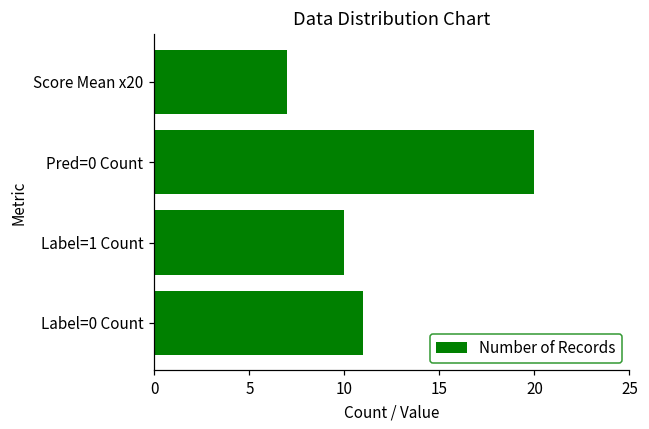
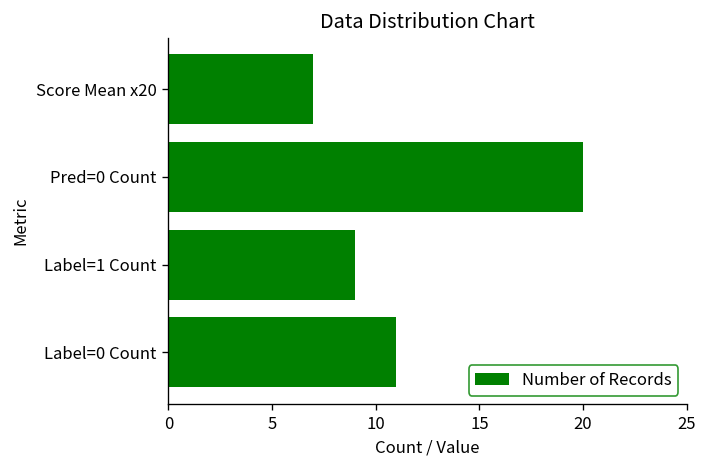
Label=1 Count: 10 -> 9
